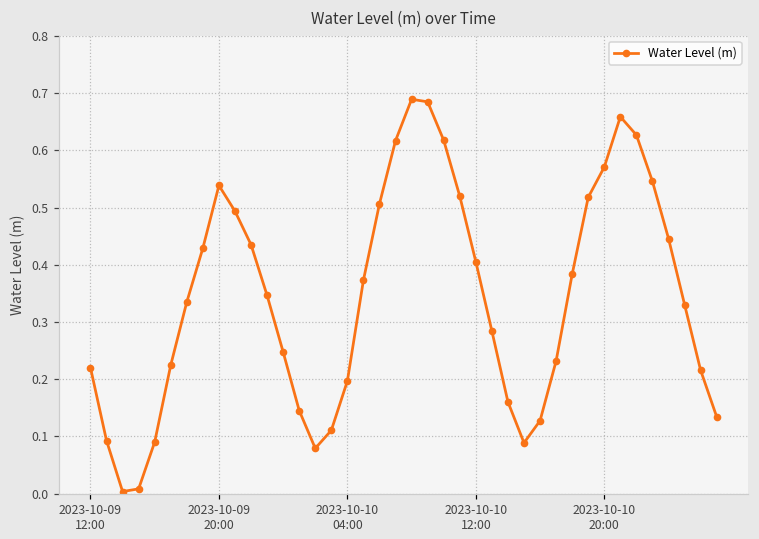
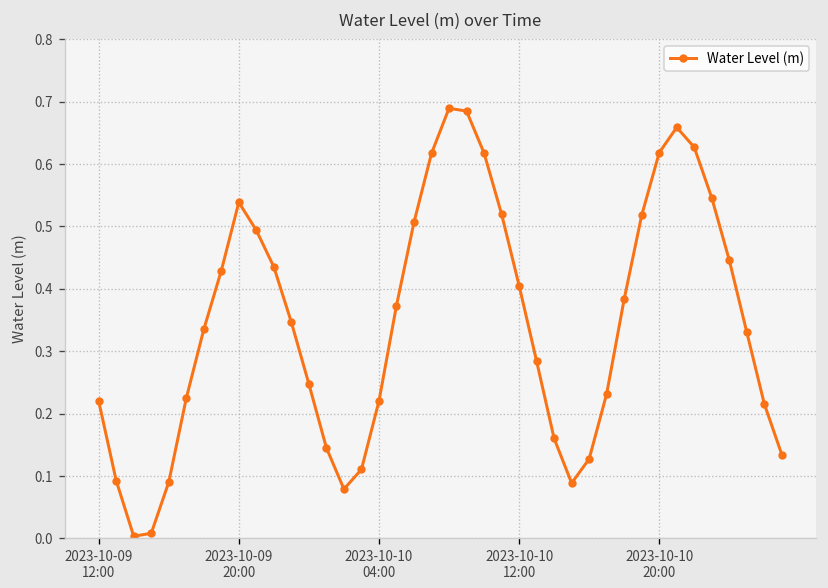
2023-10-10 04:00: 0.20 -> 0.22
2023-10-10 20:00: 0.57 -> 0.62
